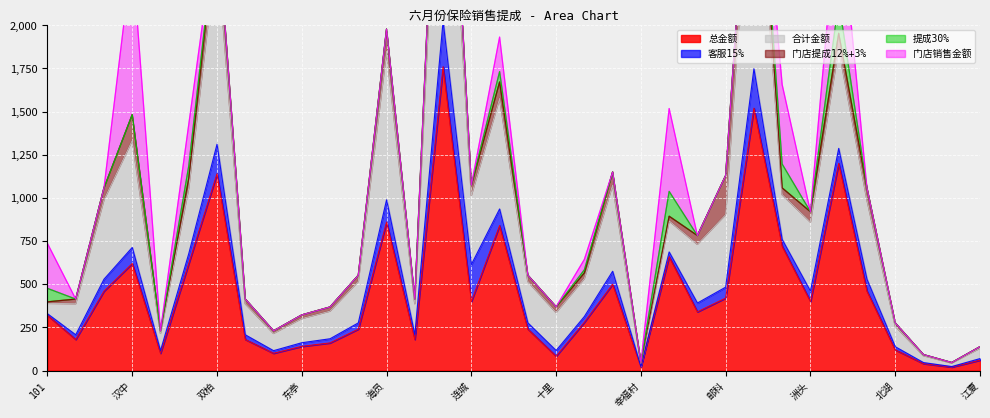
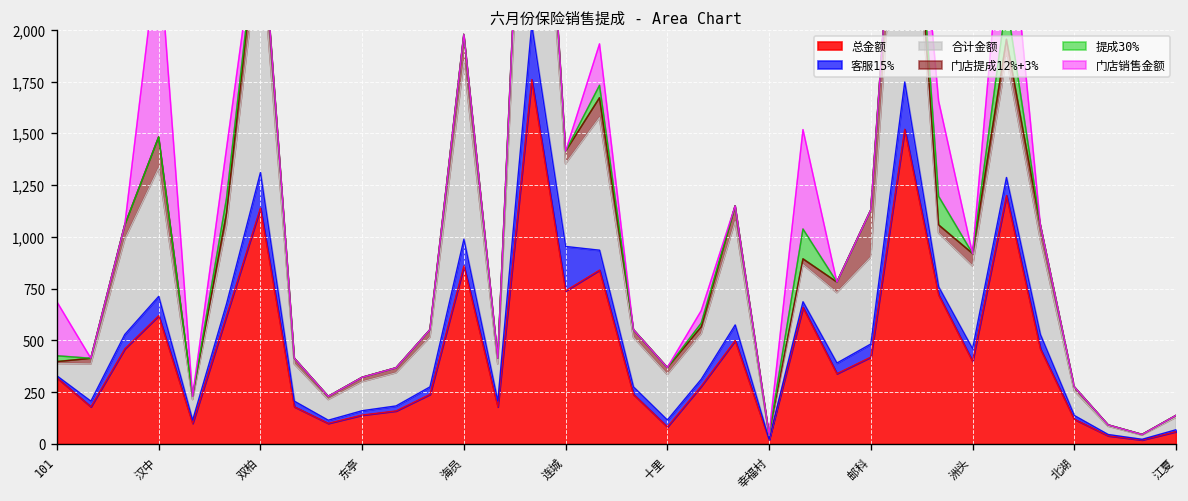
提成30%, 101: 80 -> 30
总金额, 连城: 400 -> 740
